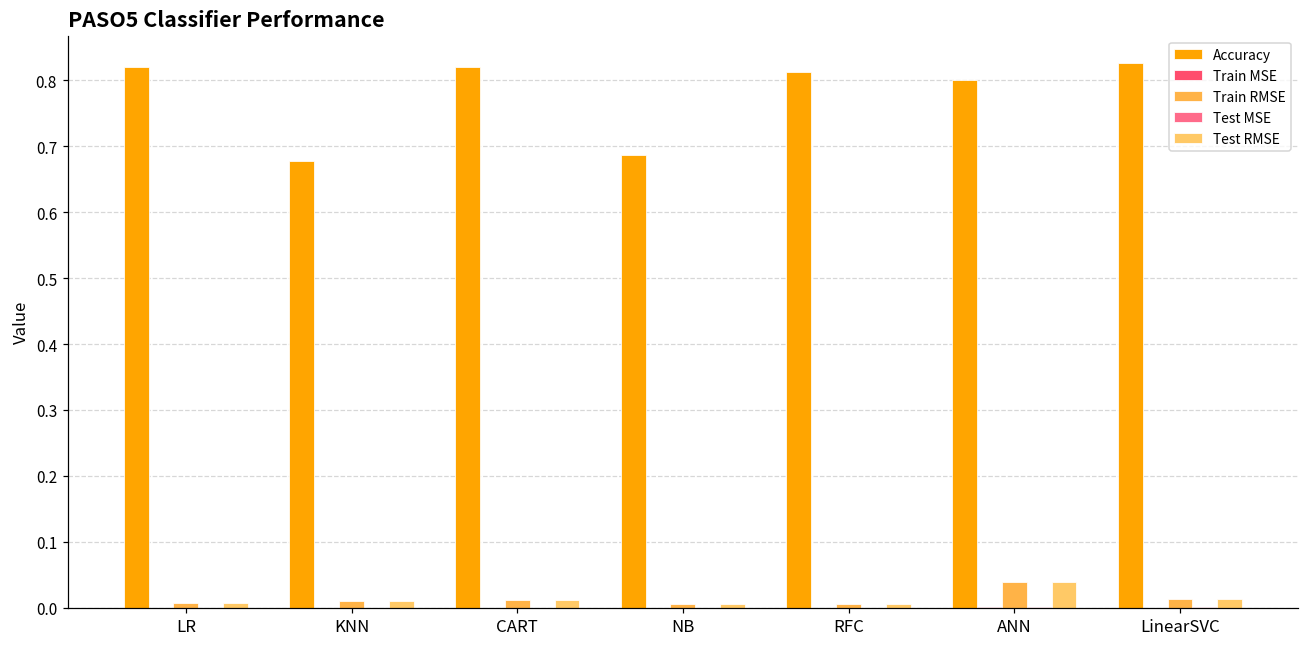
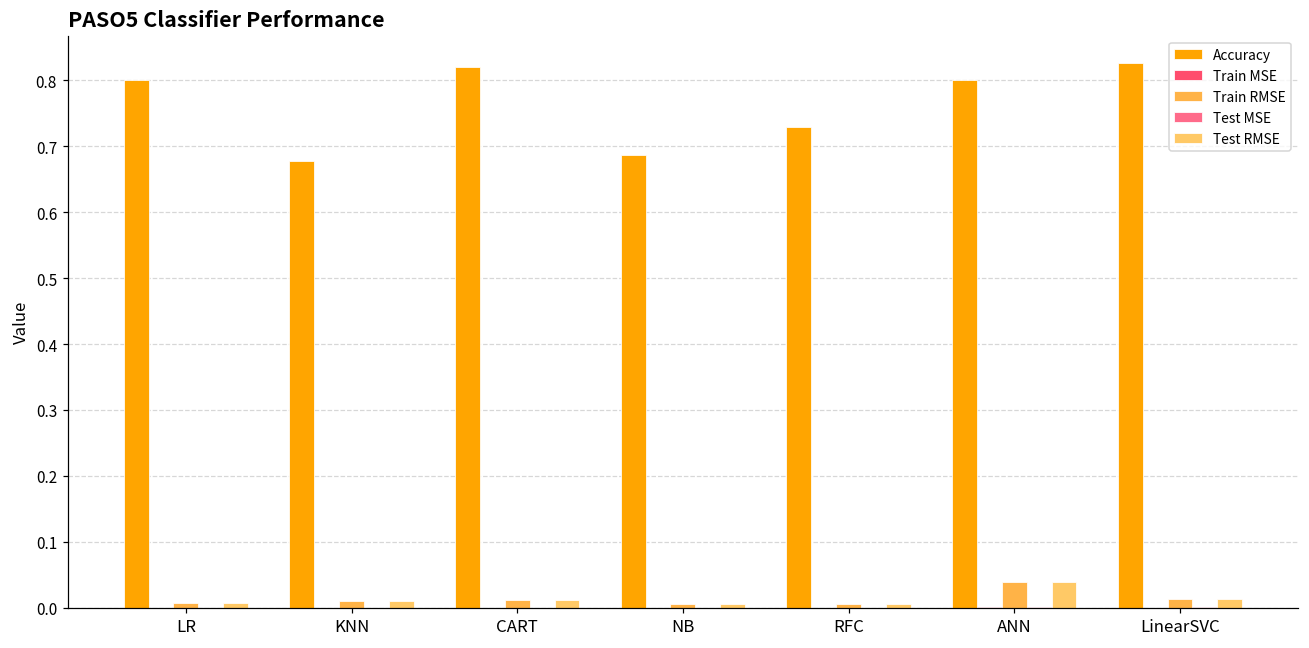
Accuracy, LR: 0.82 -> 0.80
Accuracy, RFC: 0.81 -> 0.73
